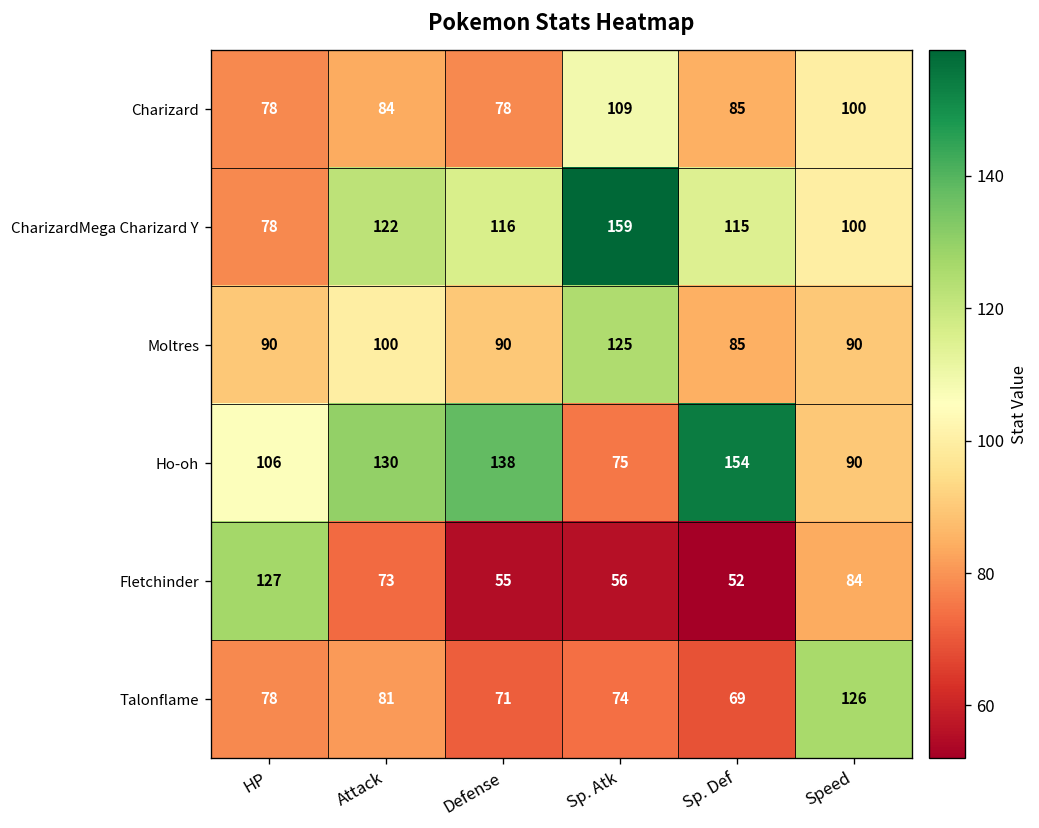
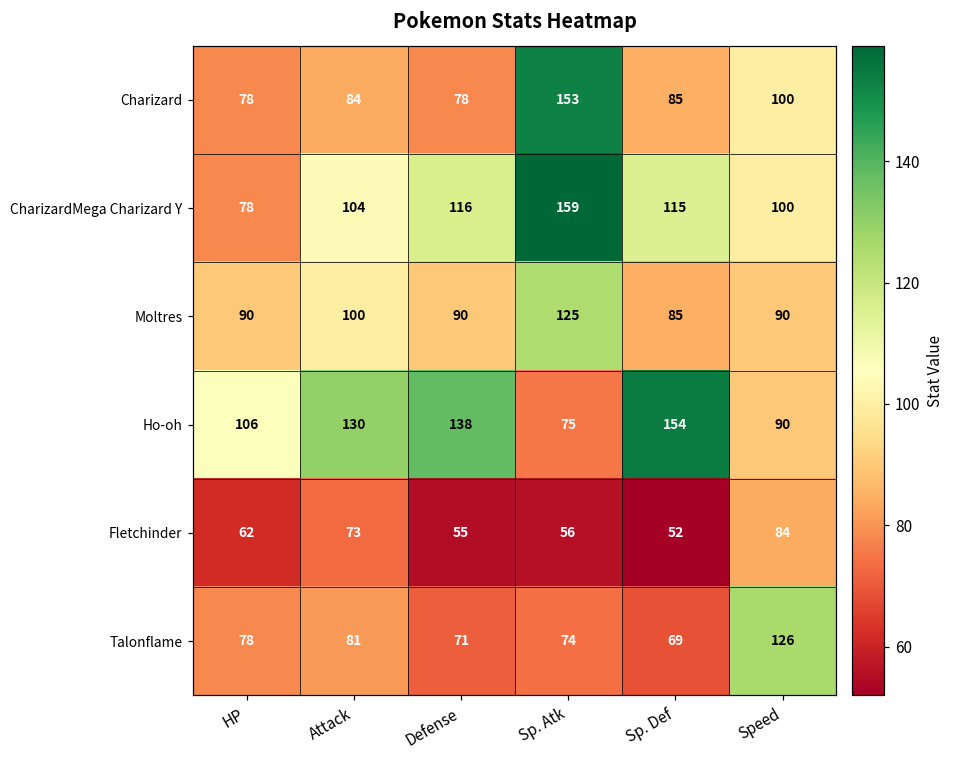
Charizard, Sp. Atk: 109 -> 153
CharizardMega Charizard Y, Attack: 122 -> 104
Fletchinder, HP: 127 -> 62
